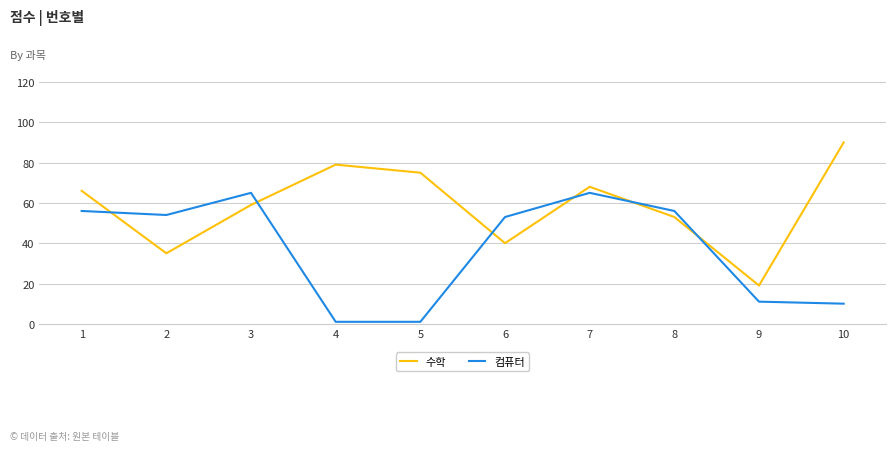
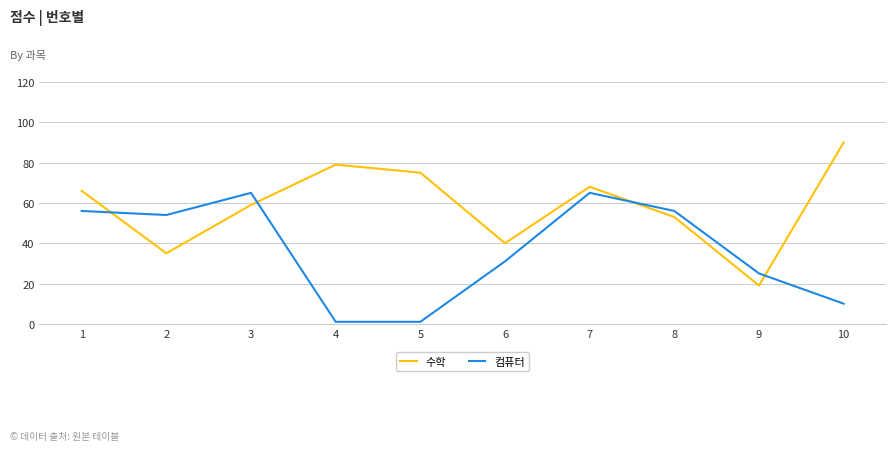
컴퓨터, 6: 53 -> 31
컴퓨터, 9: 11 -> 25
